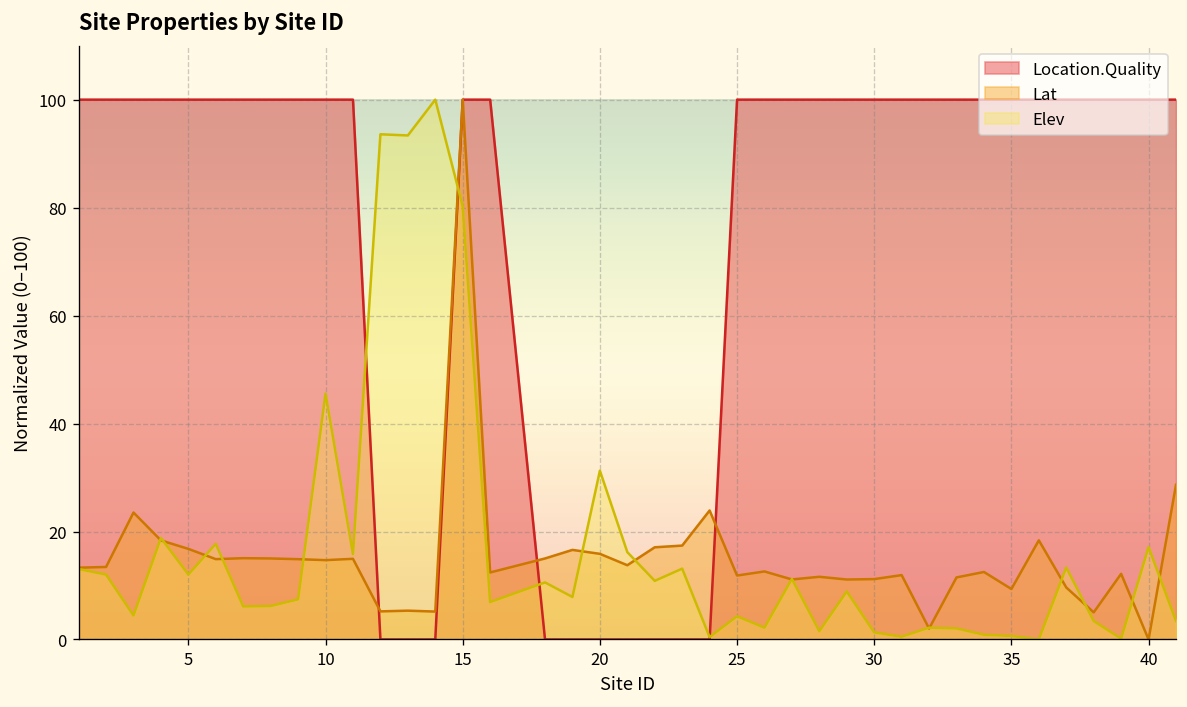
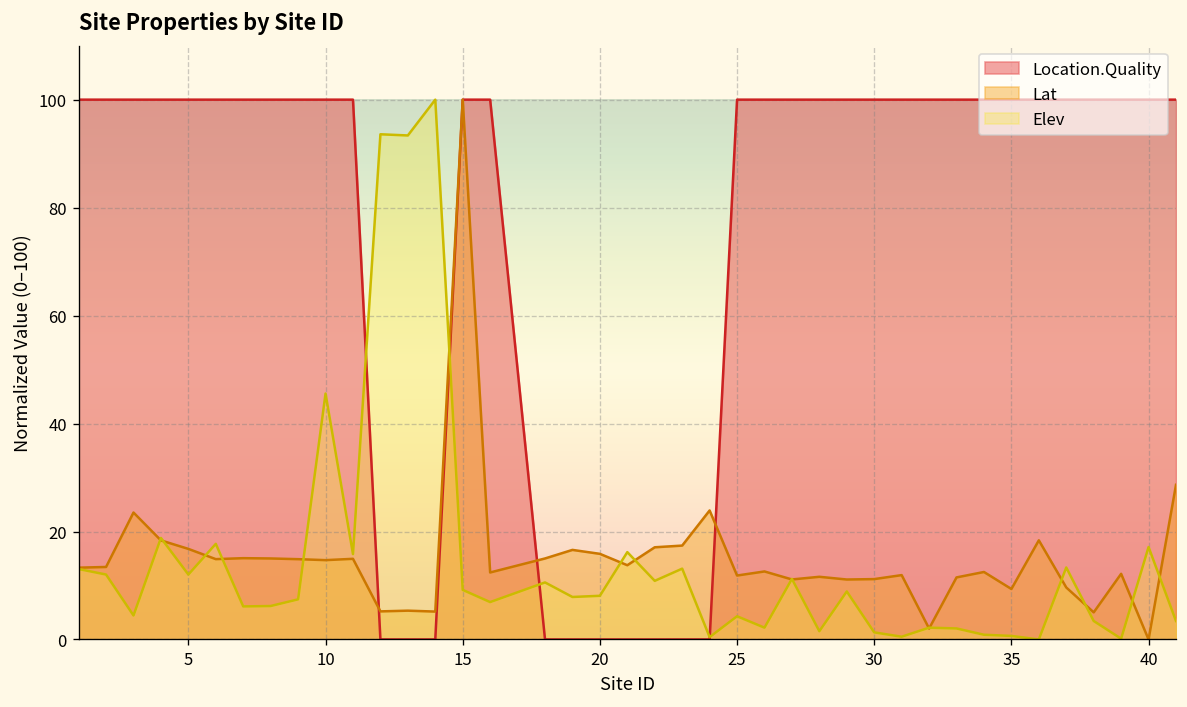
Elev, 15: 80 -> 9
Elev, 20: 31 -> 8
